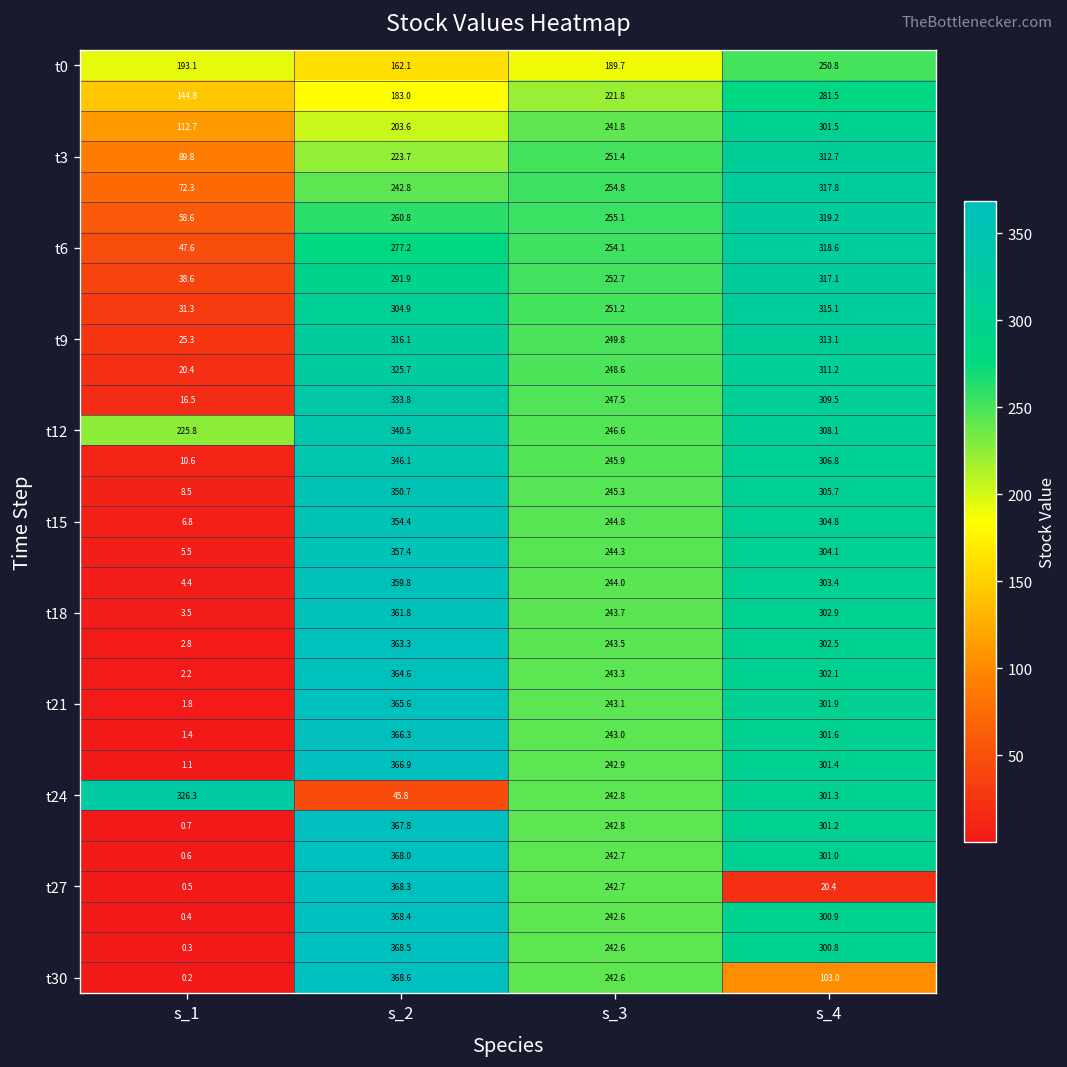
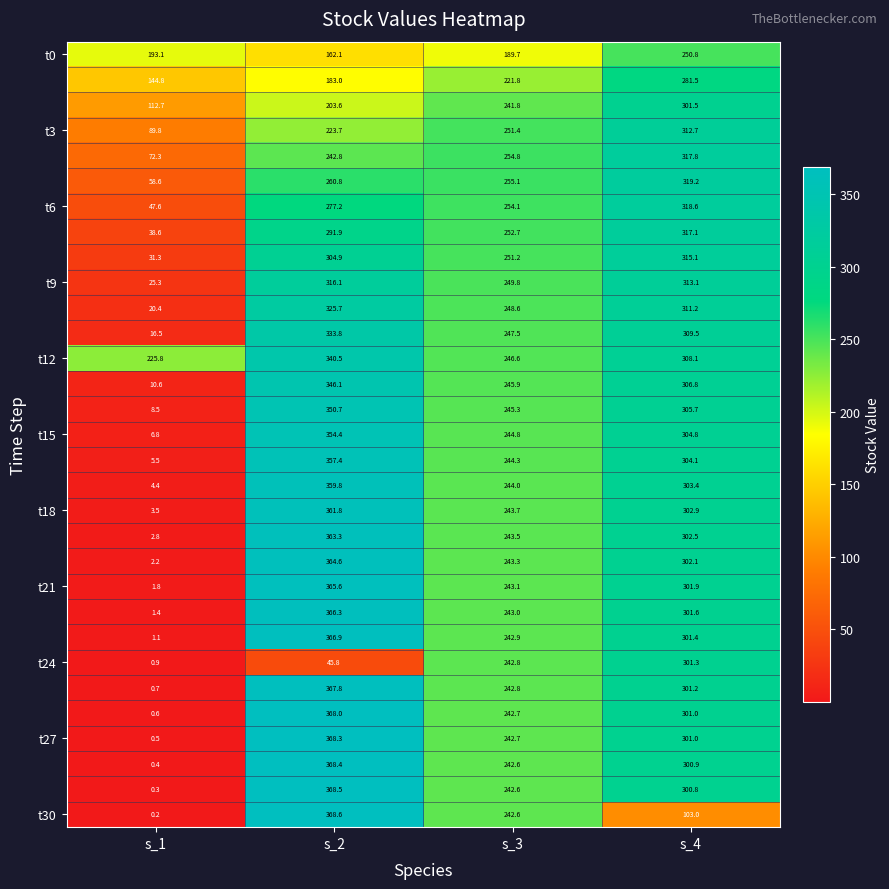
t24, s_1: 326.3 -> 0.9
t27, s_4: 20.4 -> 301.0
